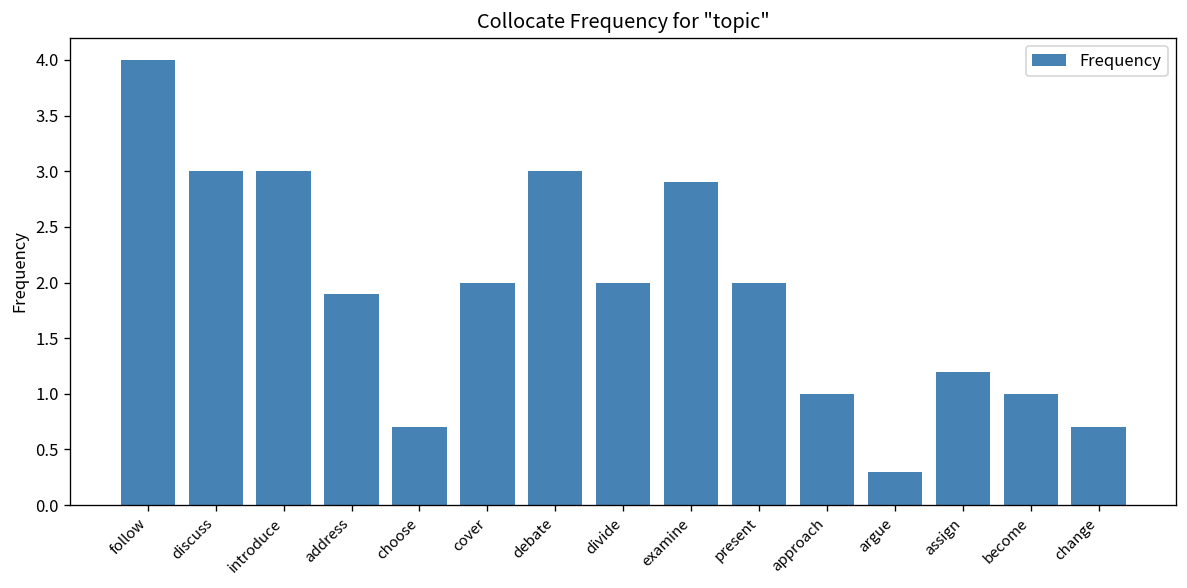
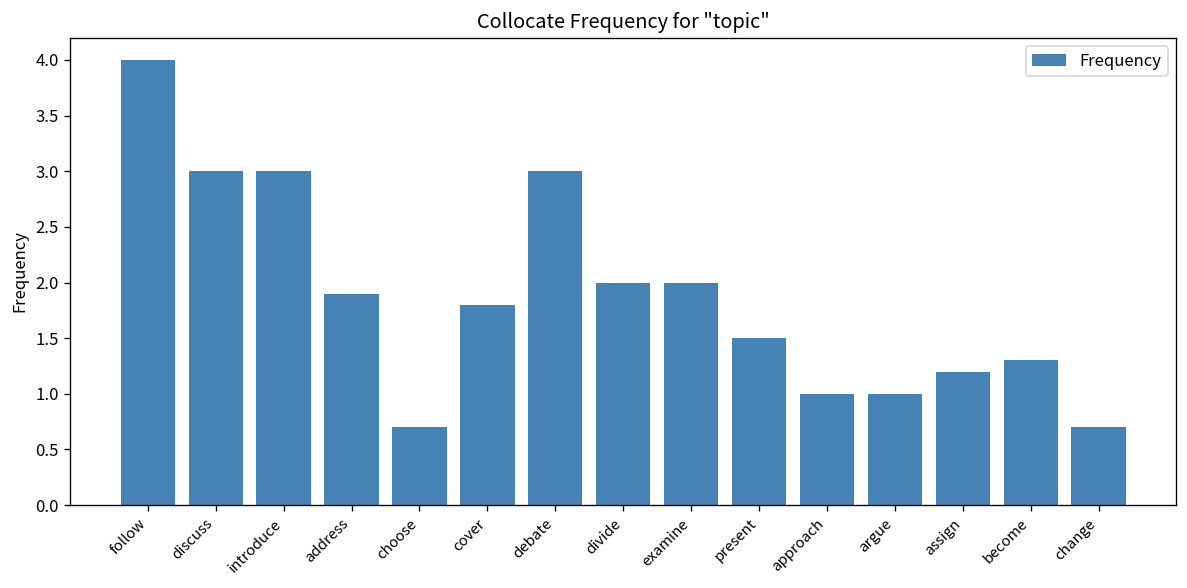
cover: 2.0 -> 1.8
examine: 2.9 -> 2.0
present: 2.0 -> 1.5
argue: 0.3 -> 1.0
become: 1.0 -> 1.3
